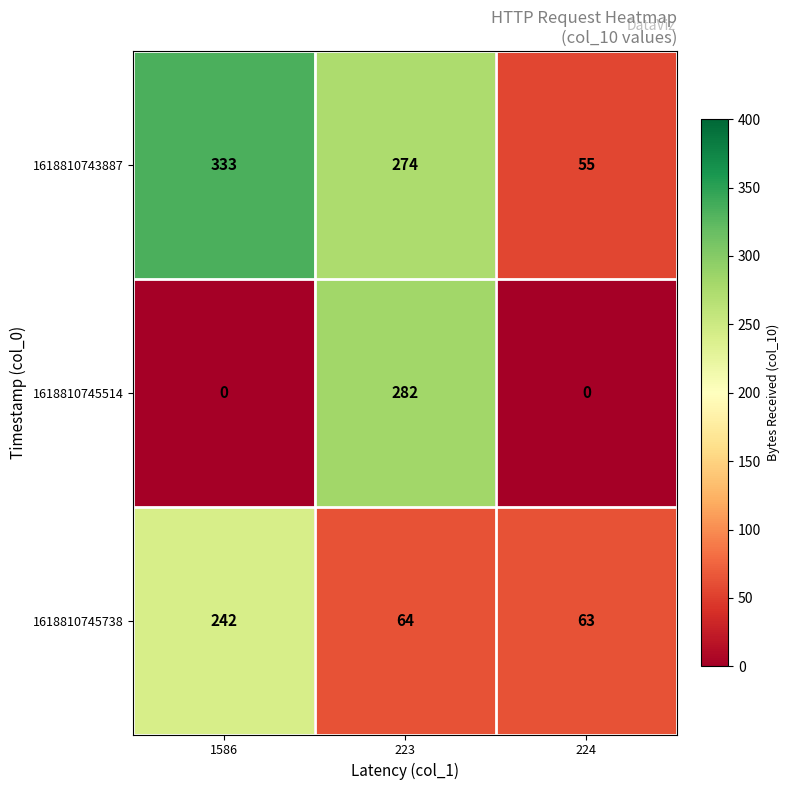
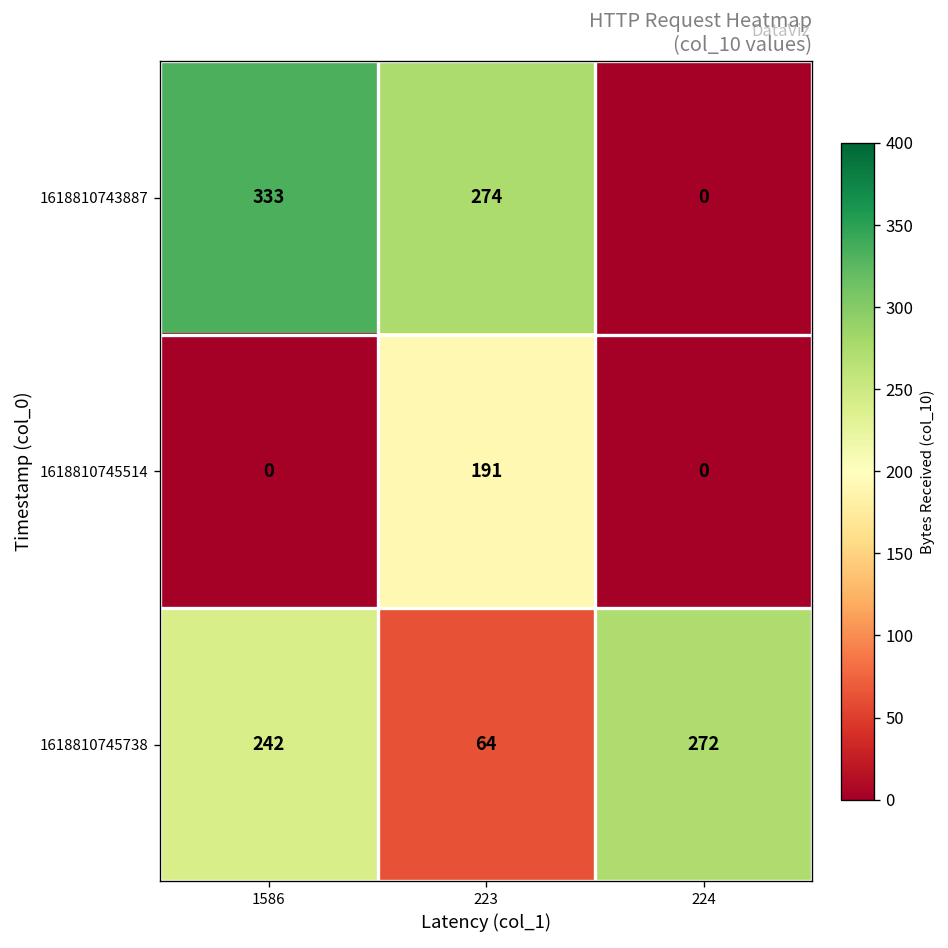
1618810743887, 224: 55 -> 0
1618810745514, 223: 282 -> 191
1618810745738, 224: 63 -> 272
